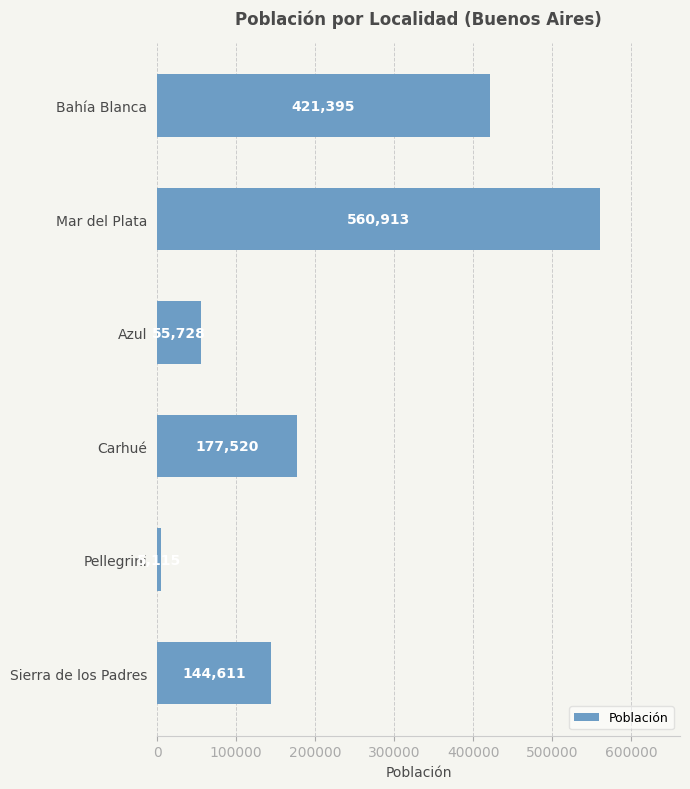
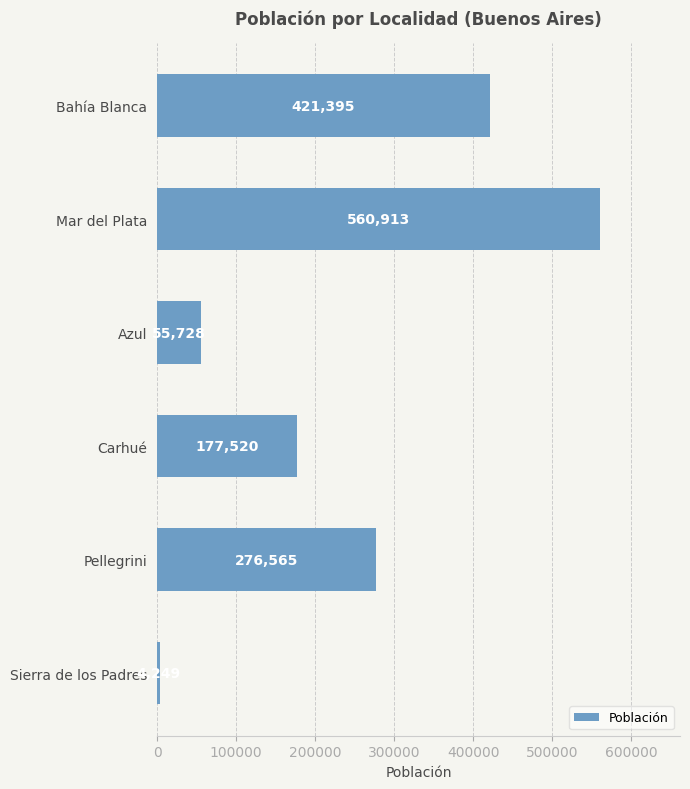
Pellegrini: 10000 -> 280000
Sierra de los Padres: 140000 -> 0
